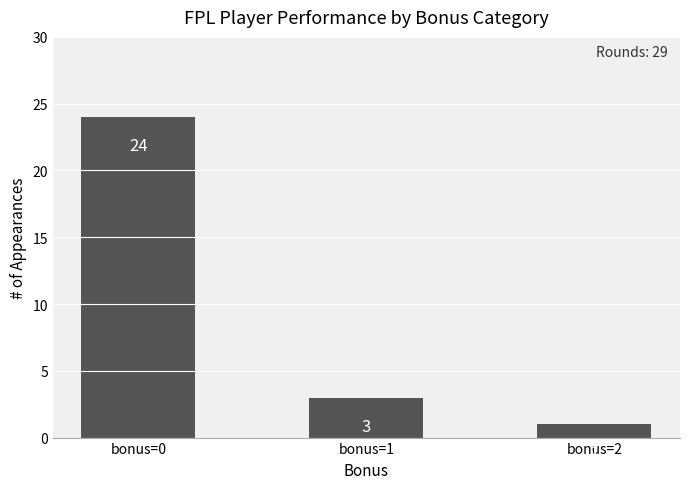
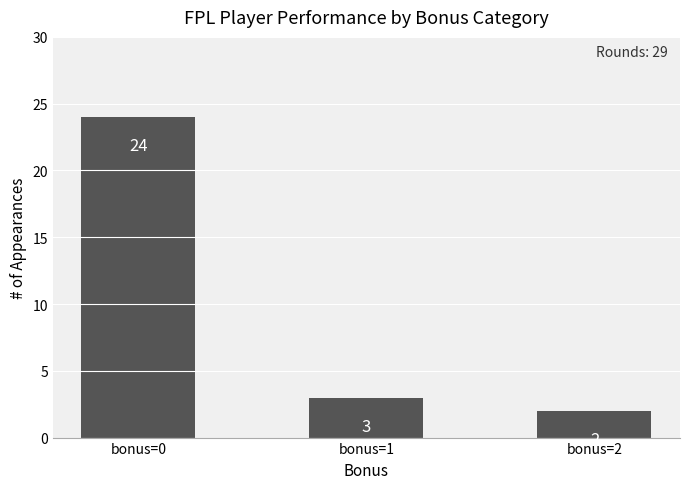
bonus=2: 1 -> 2
